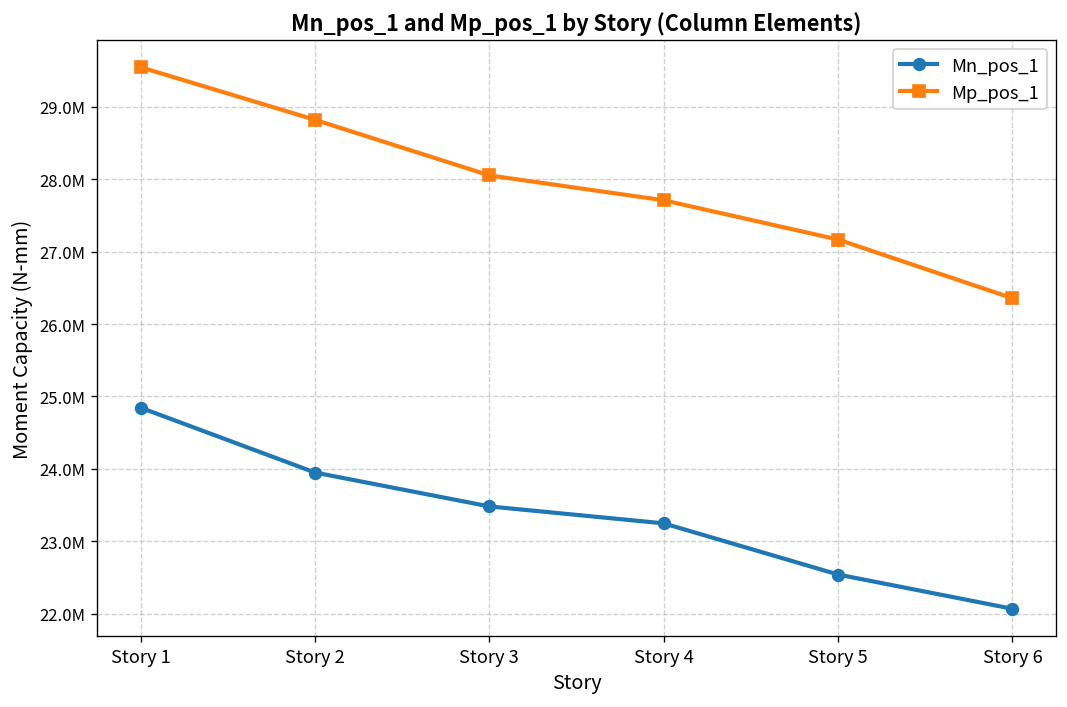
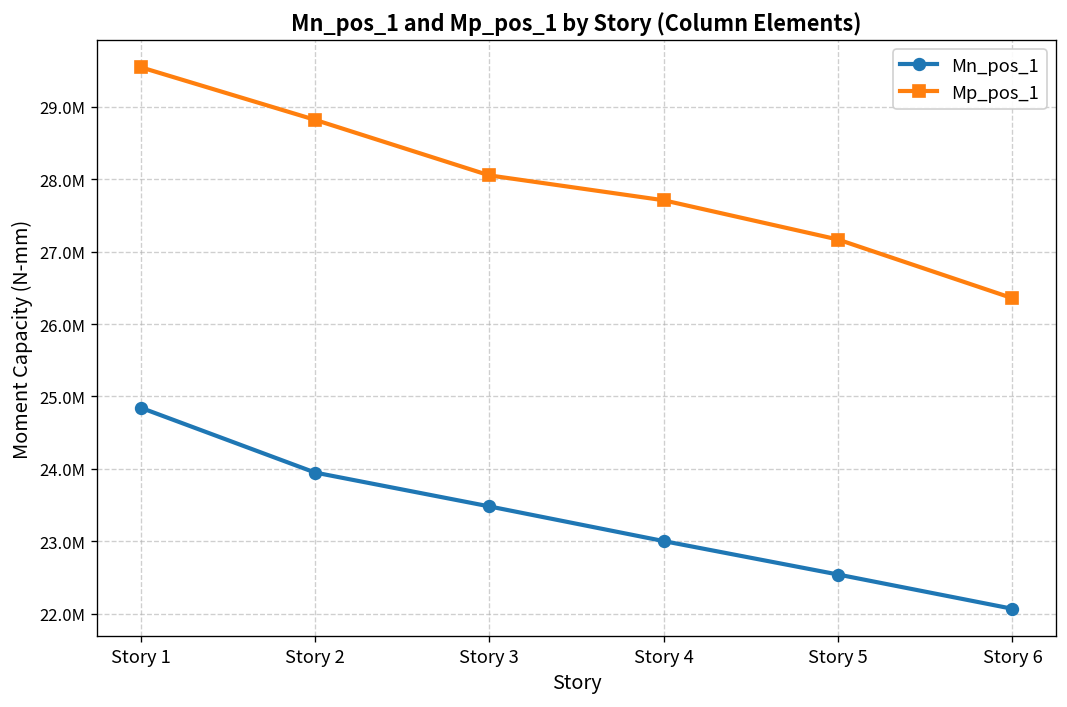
Mn_pos_1, Story 4: 23200000 -> 23000000
